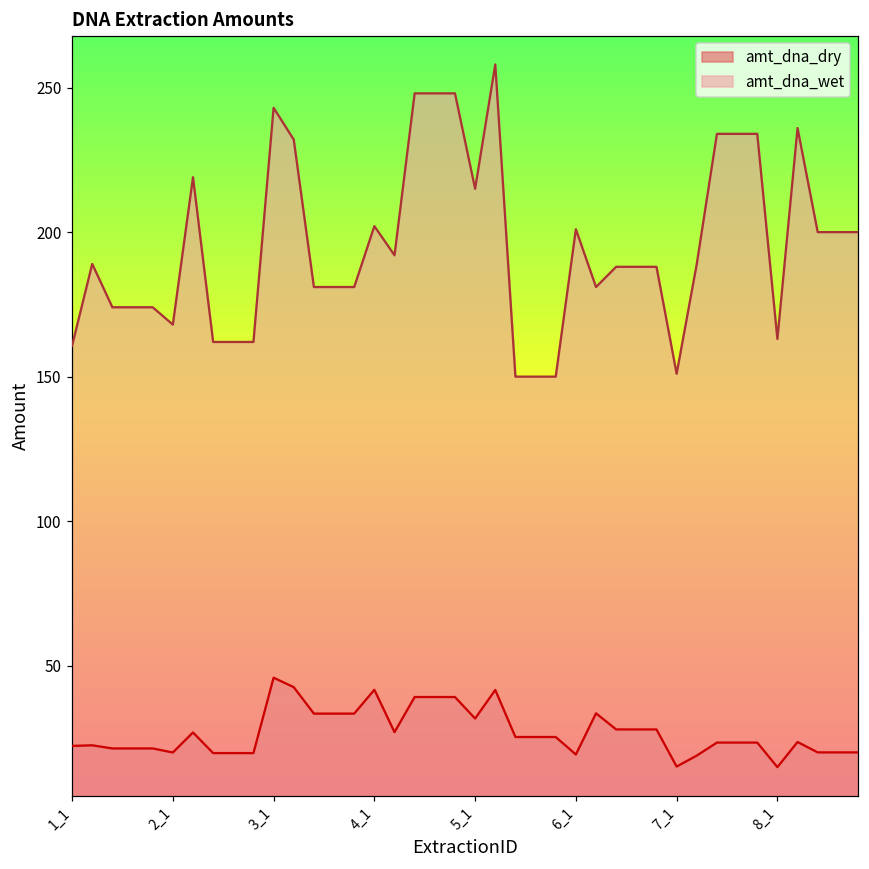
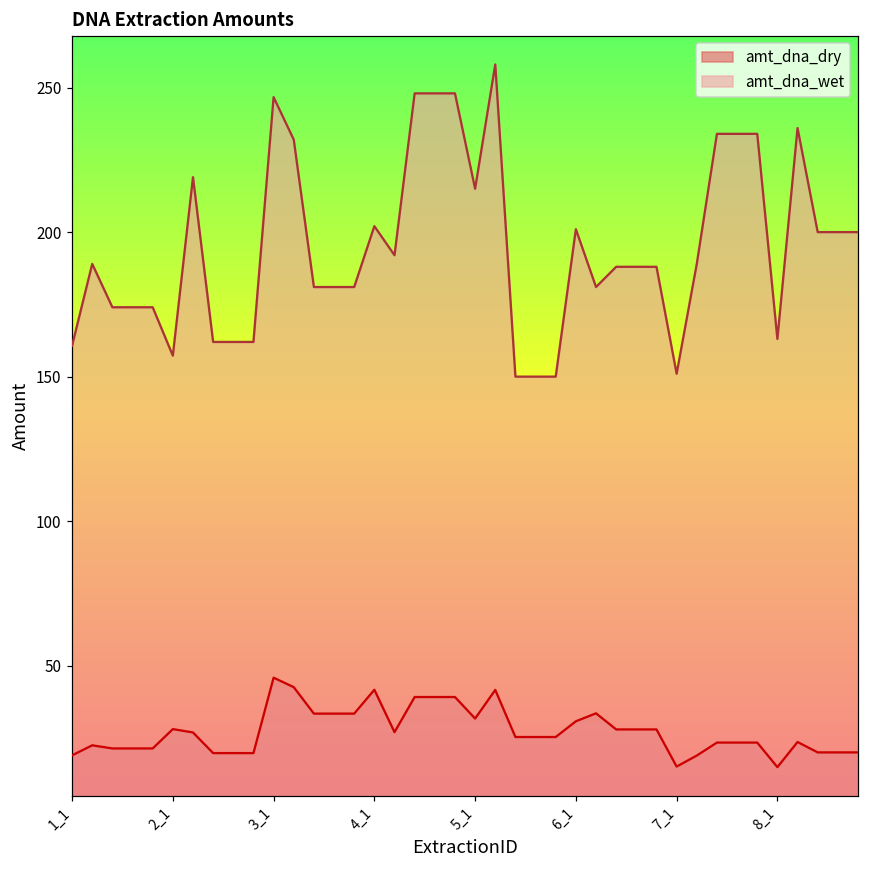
amt_dna_dry, 1_1: 22 -> 19
amt_dna_dry, 2_1: 20 -> 28
amt_dna_wet, 2_1: 168 -> 157
amt_dna_wet, 3_1: 243 -> 247
amt_dna_dry, 6_1: 19 -> 31
